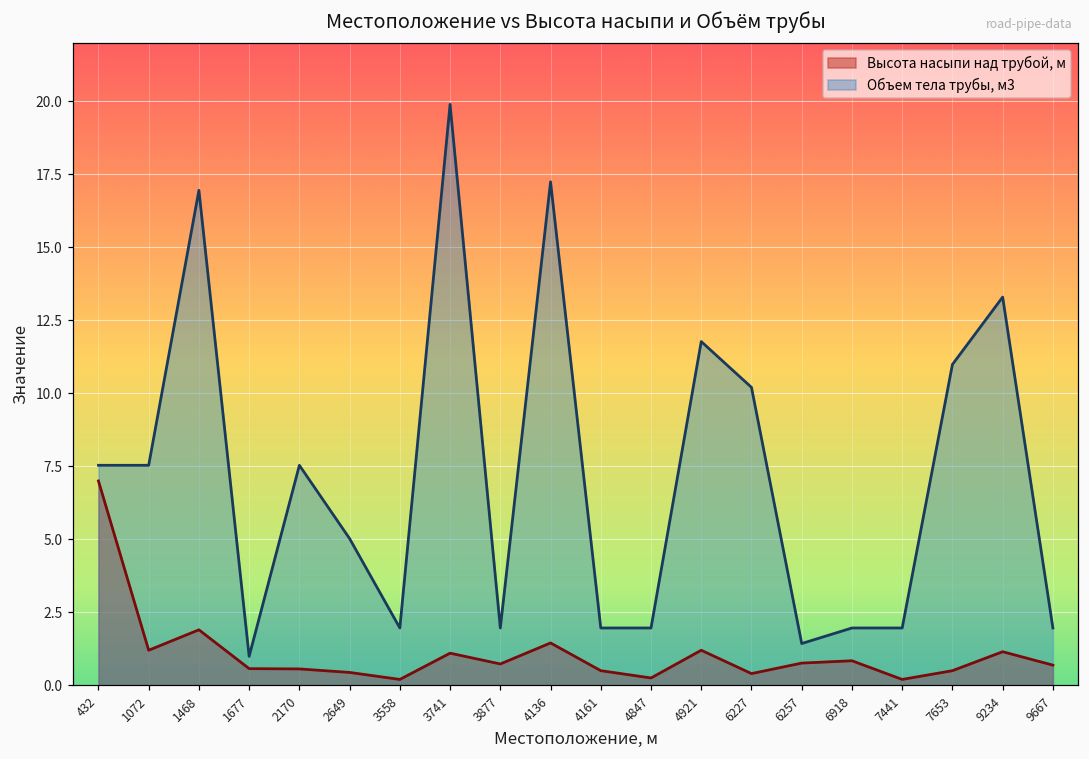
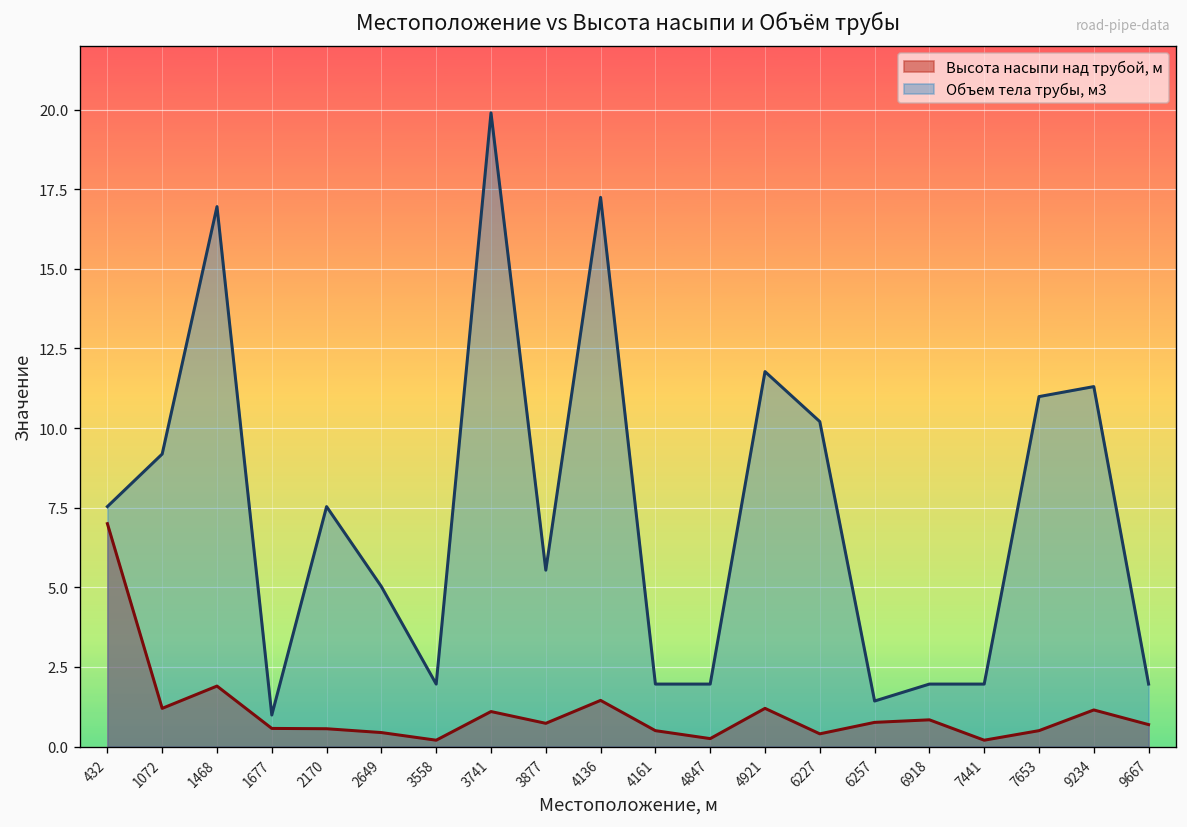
Объем тела трубы, м3, 1072: 7.5 -> 9.2
Объем тела трубы, м3, 3877: 2.0 -> 5.5
Объем тела трубы, м3, 9234: 13.3 -> 11.3
